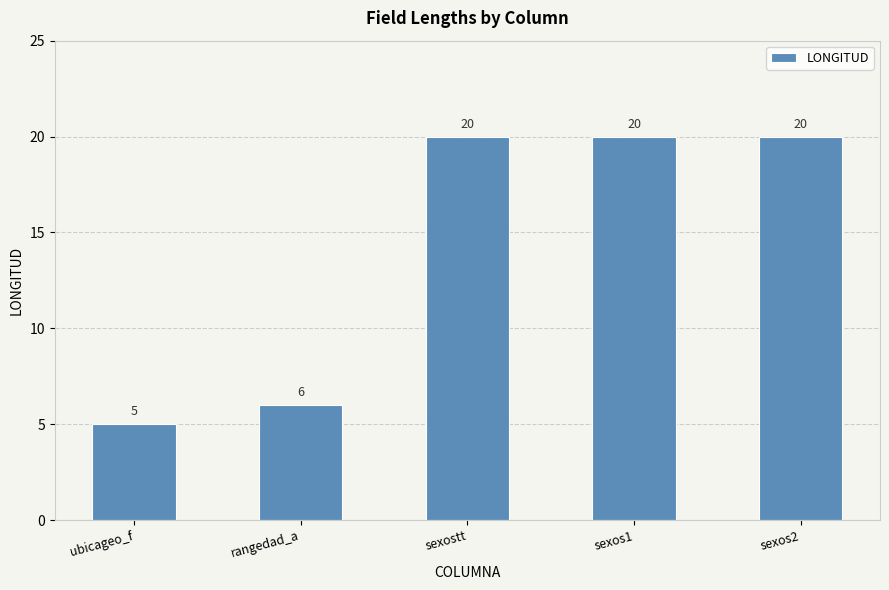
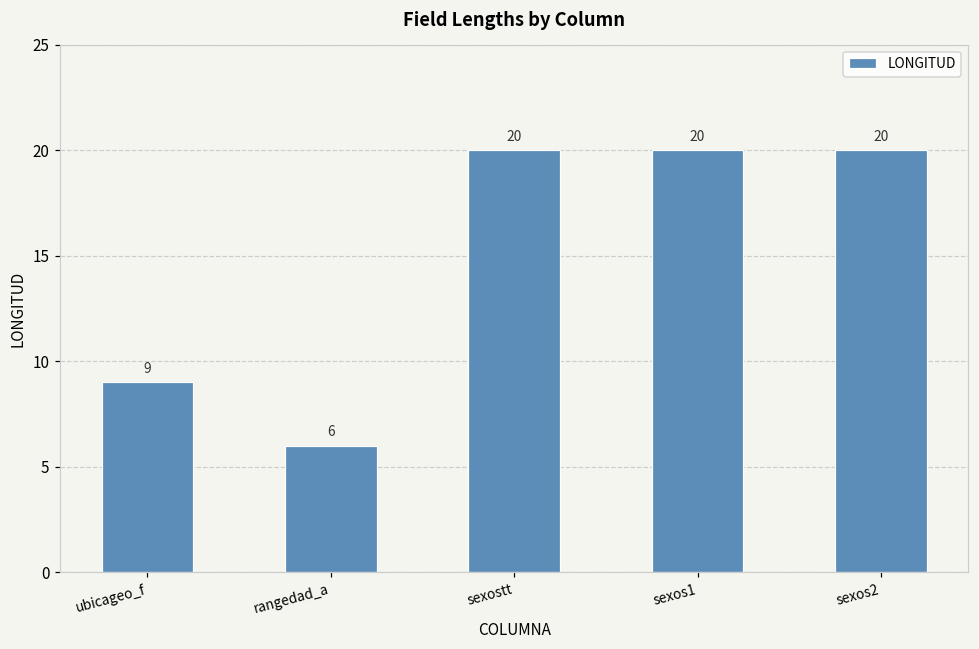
ubicageo_f: 5 -> 9
